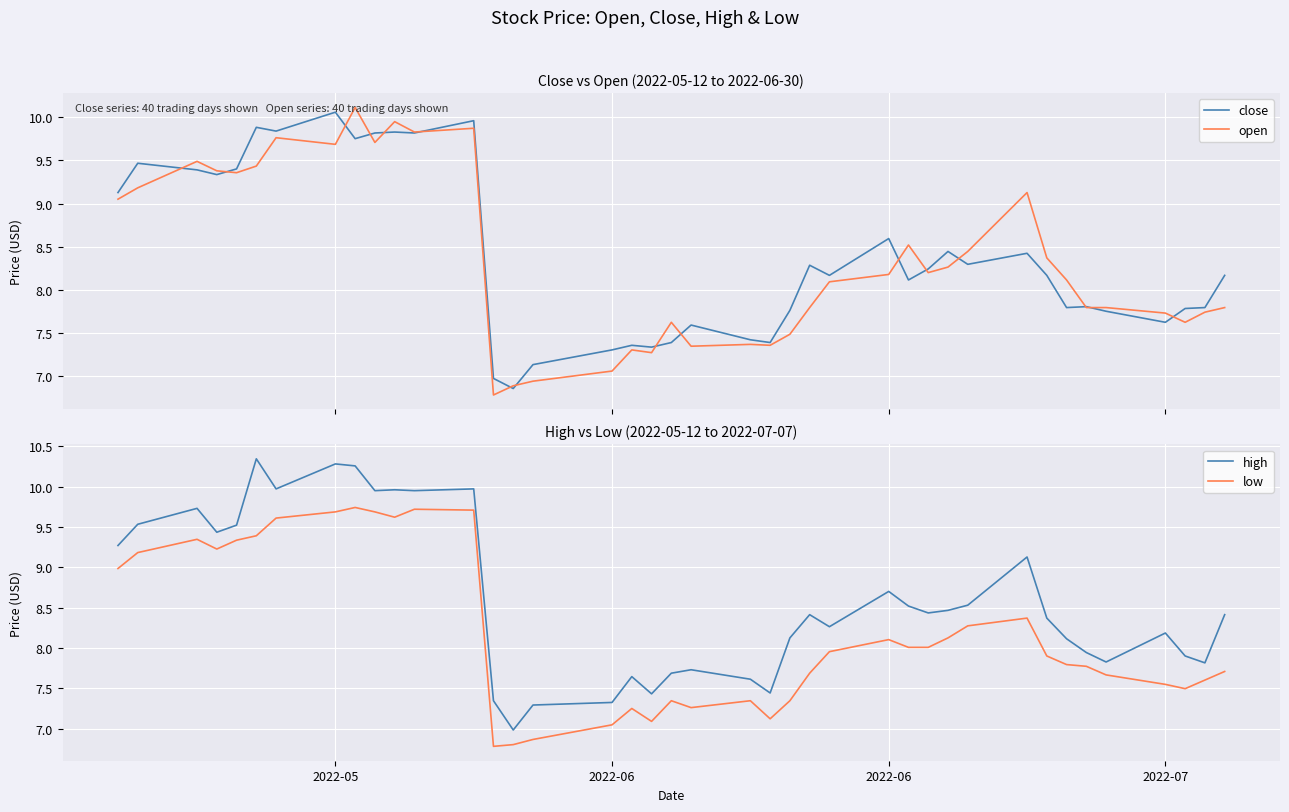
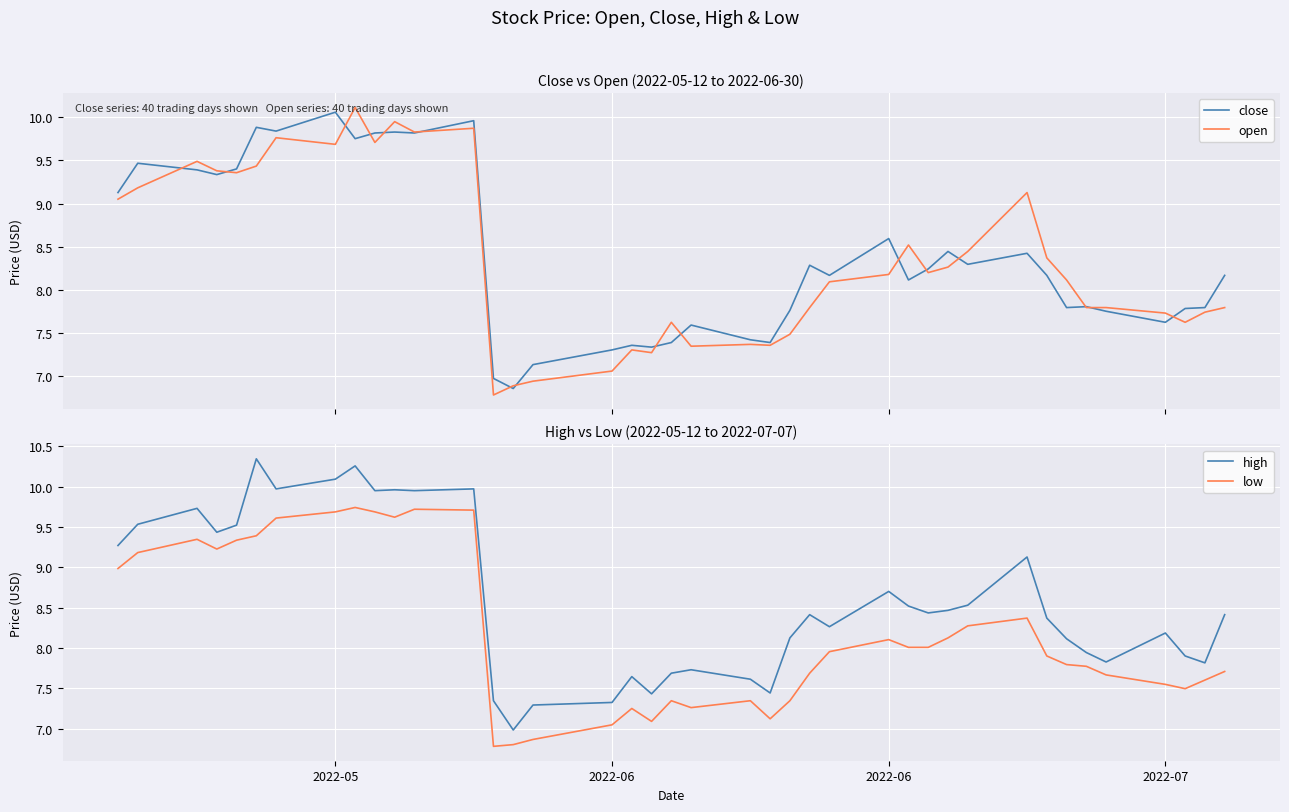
High vs Low (2022-05-12 to 2022-07-07), high, 2022-05: 10.3 -> 10.1
